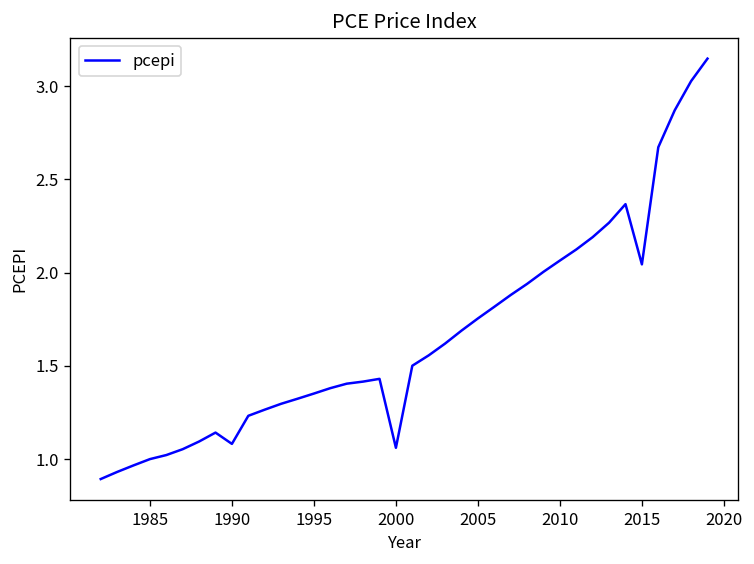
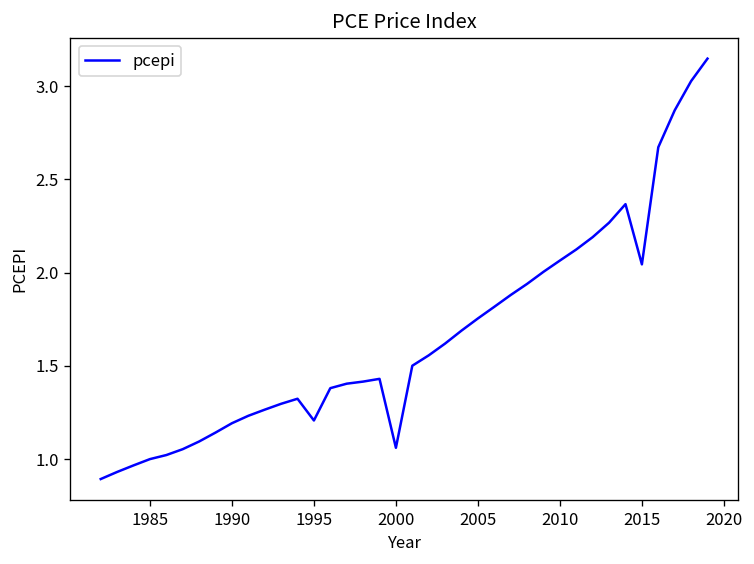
1990: 1.08 -> 1.19
1995: 1.35 -> 1.21
